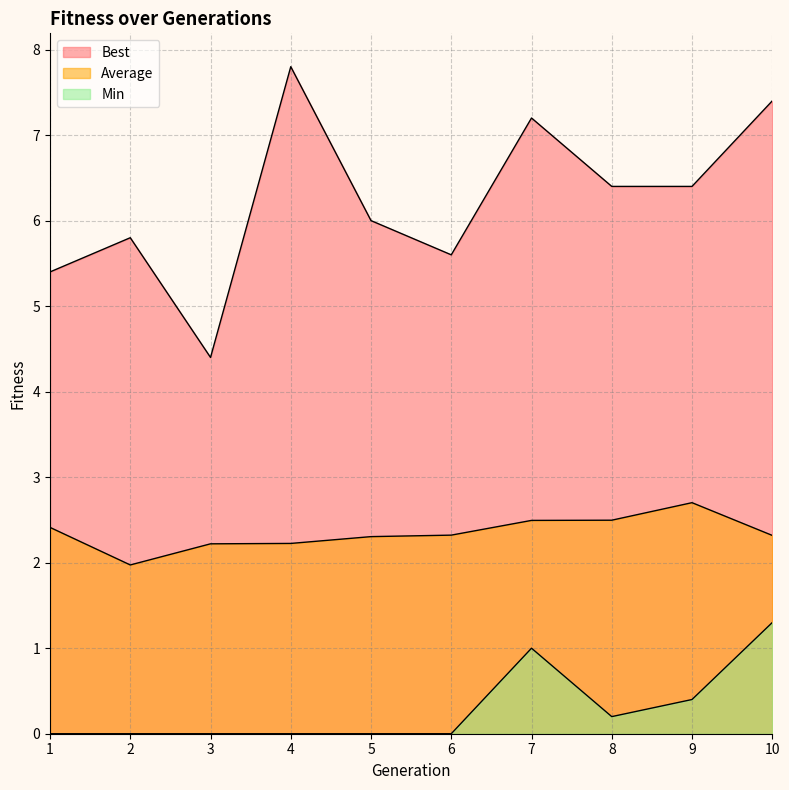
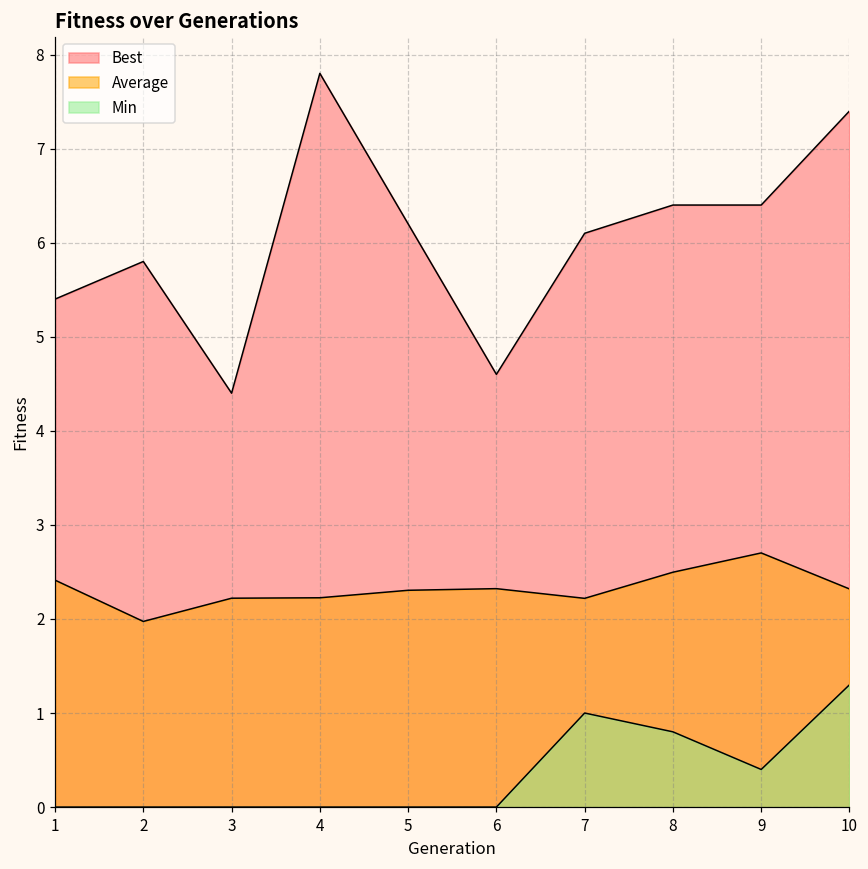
Best, 5: 6.0 -> 6.2
Best, 6: 5.6 -> 4.6
Best, 7: 7.2 -> 6.1
Average, 7: 2.5 -> 2.2
Min, 8: 0.2 -> 0.8
